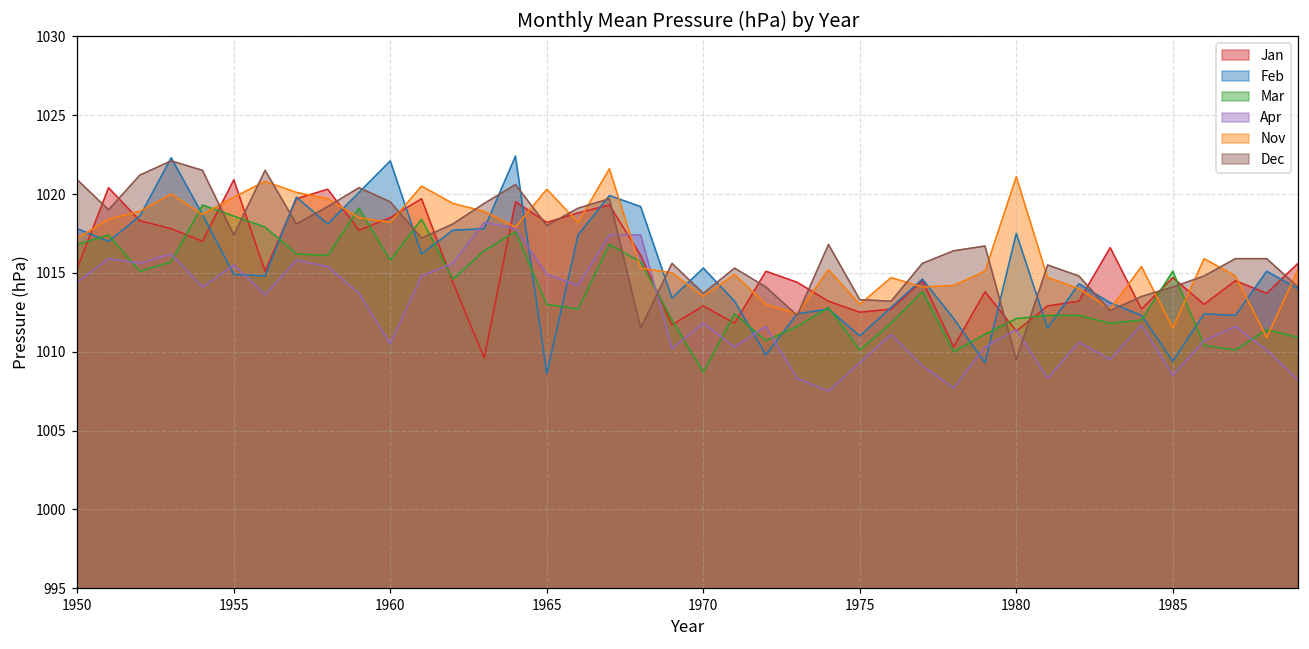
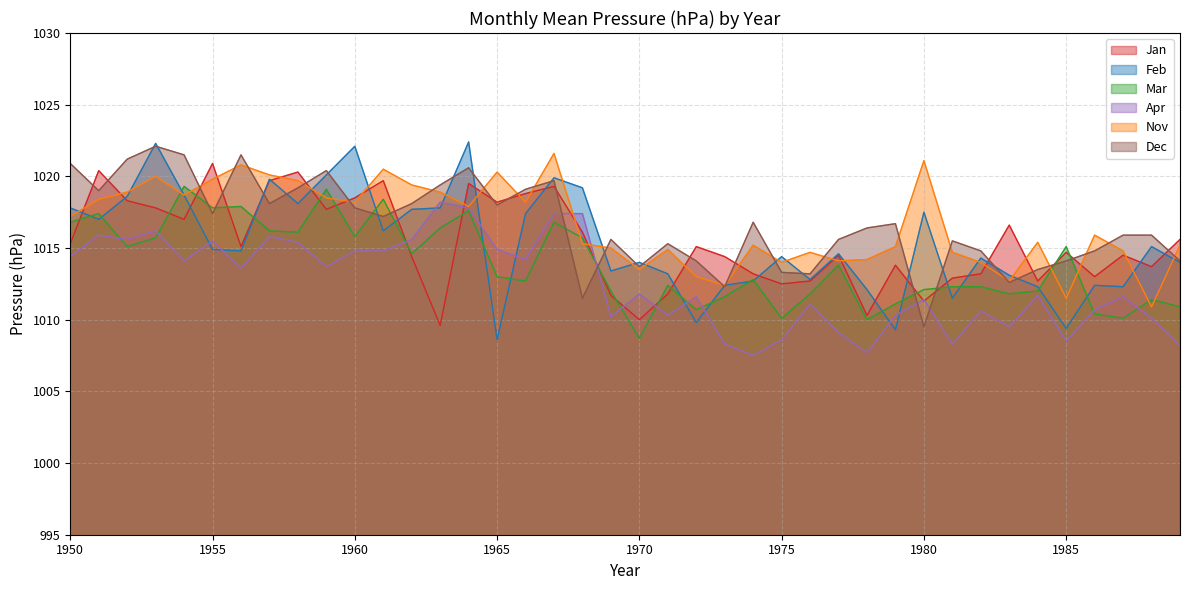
Mar, 1955: 1018.6 -> 1017.8
Apr, 1960: 1010.5 -> 1014.8
Dec, 1960: 1019.5 -> 1017.8
Jan, 1970: 1012.9 -> 1010.0
Feb, 1970: 1015.3 -> 1014.0
Feb, 1975: 1011.0 -> 1014.4
Apr, 1975: 1009.3 -> 1008.6
Nov, 1975: 1013 -> 1014
